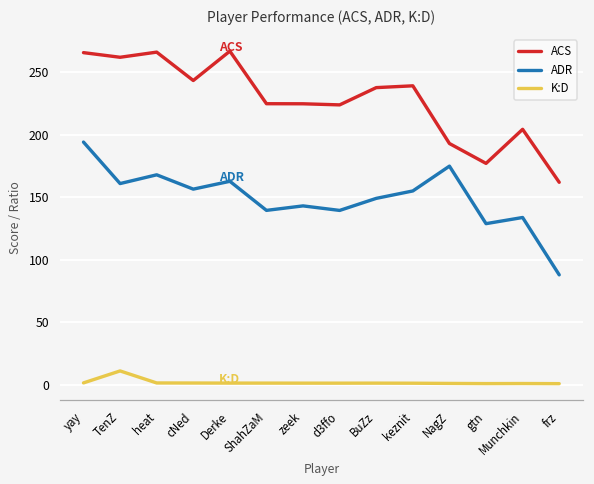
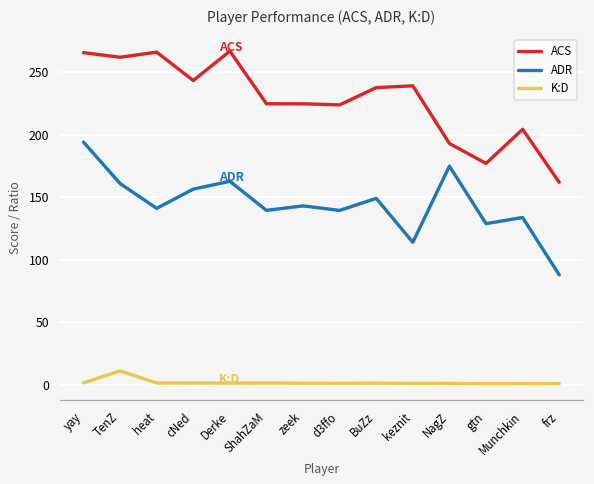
ADR, heat: 168 -> 141
ADR, keznit: 155 -> 114
